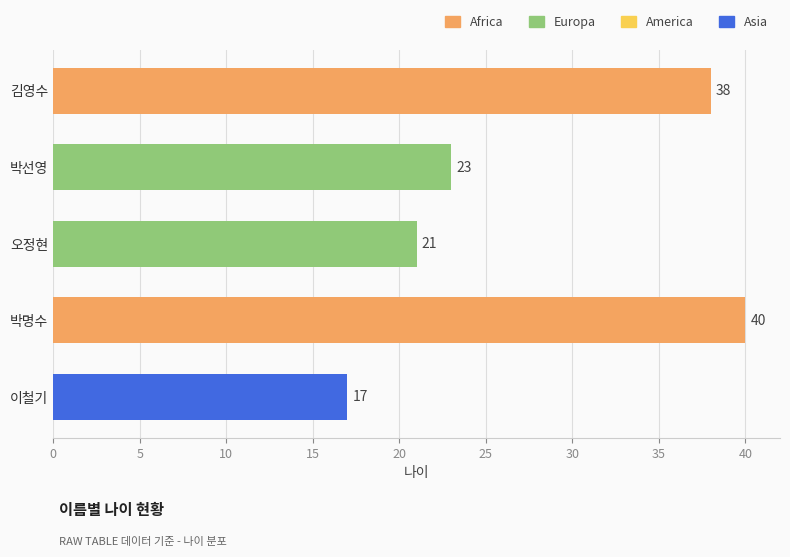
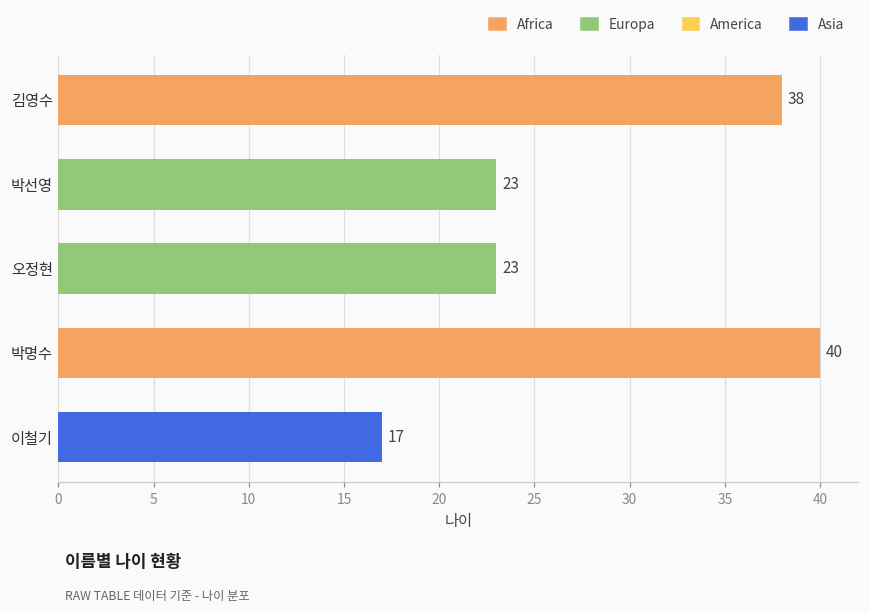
오정현: 21 -> 23
